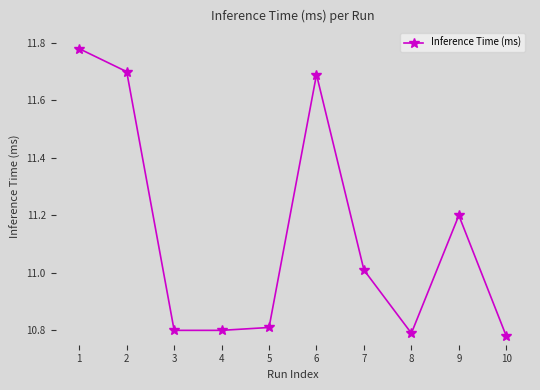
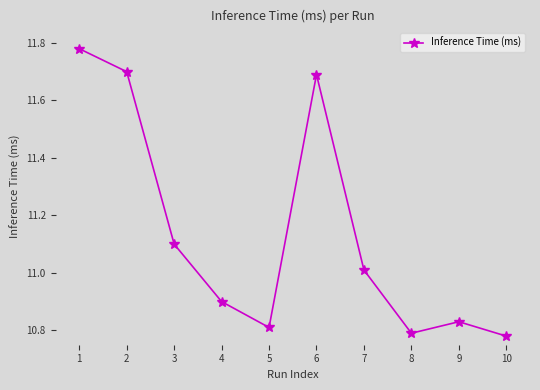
3: 10.8 -> 11.1
4: 10.8 -> 10.9
9: 11.20 -> 10.83
